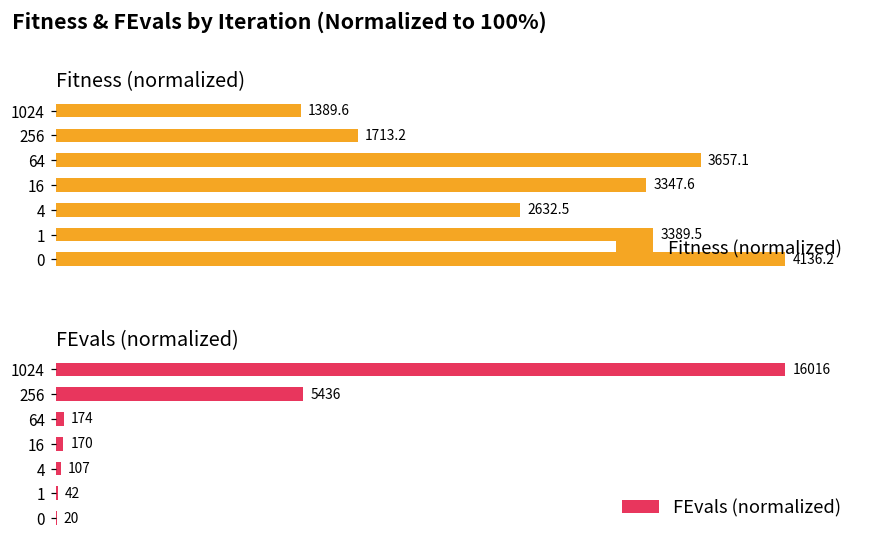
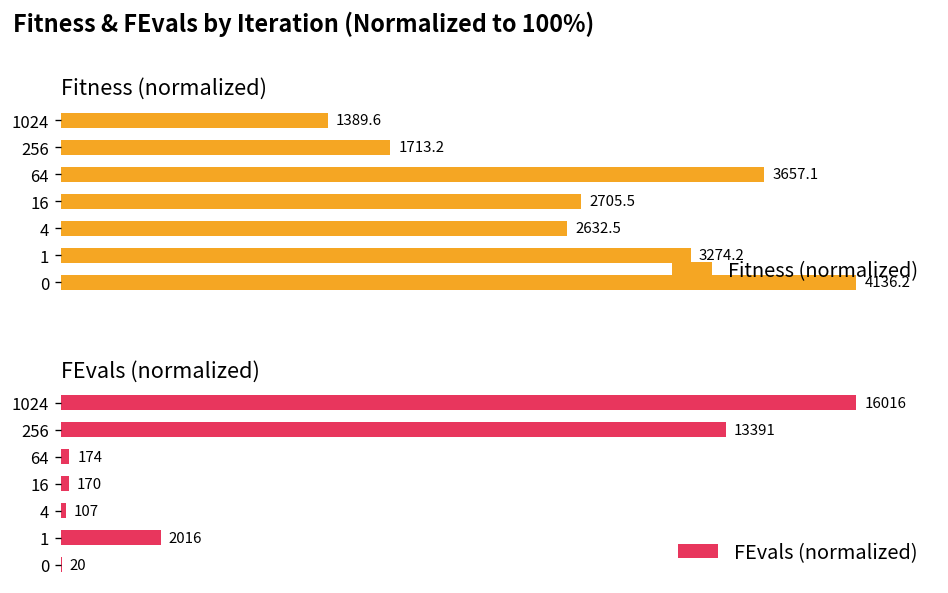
Fitness (normalized), 16: 3347.6 -> 2705.5
Fitness (normalized), 1: 3389.5 -> 3274.2
FEvals (normalized), 256: 5436 -> 13391
FEvals (normalized), 1: 42 -> 2016
